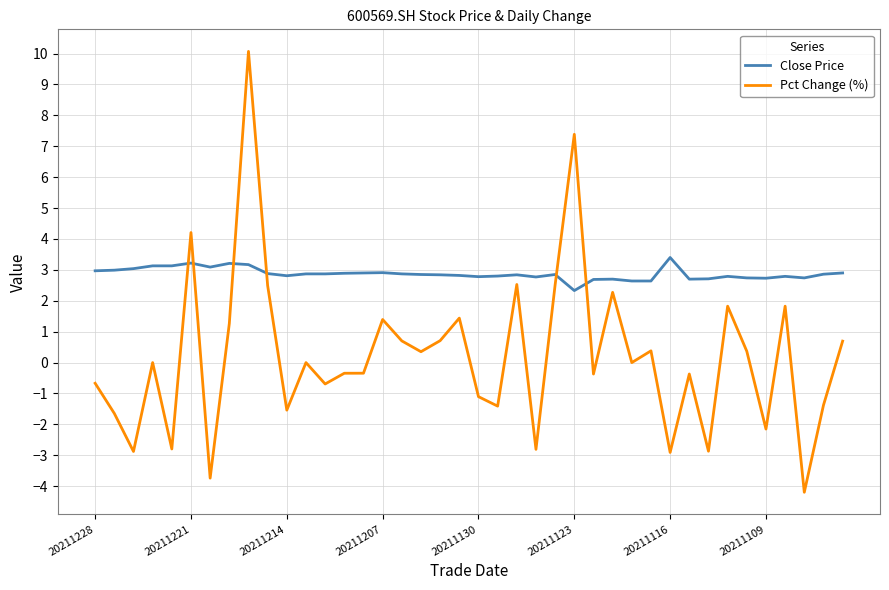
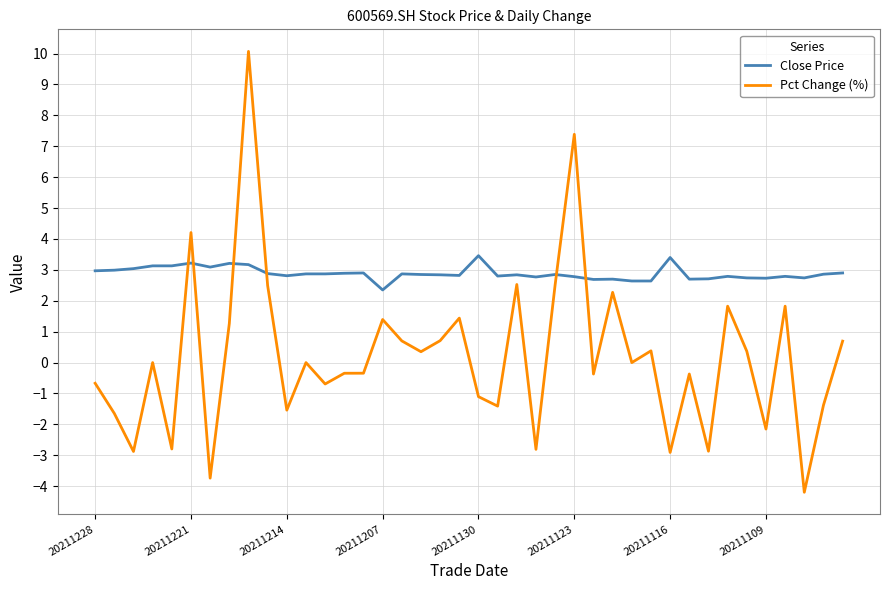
Close Price, 20211207: 2.9 -> 2.4
Close Price, 20211130: 2.8 -> 3.5
Close Price, 20211123: 2.3 -> 2.8
